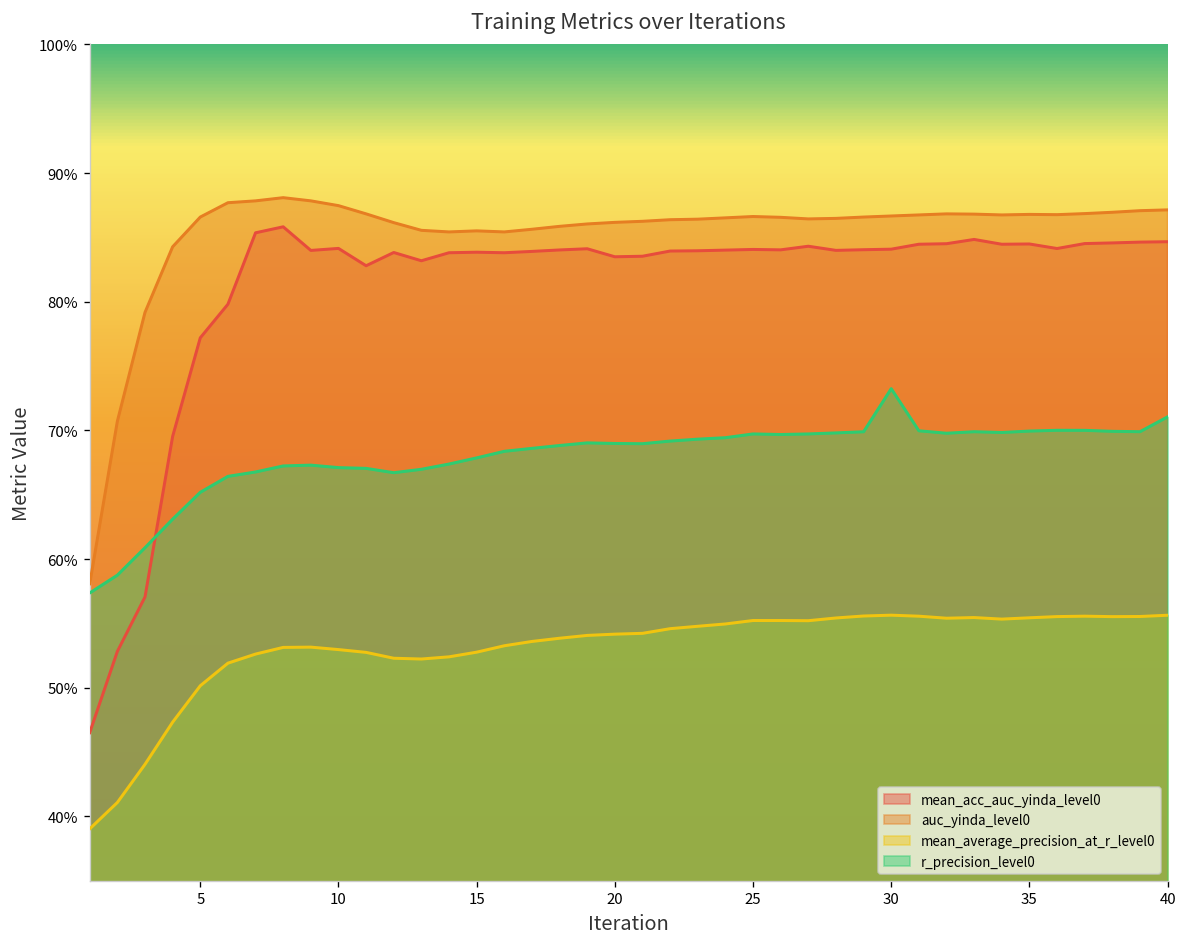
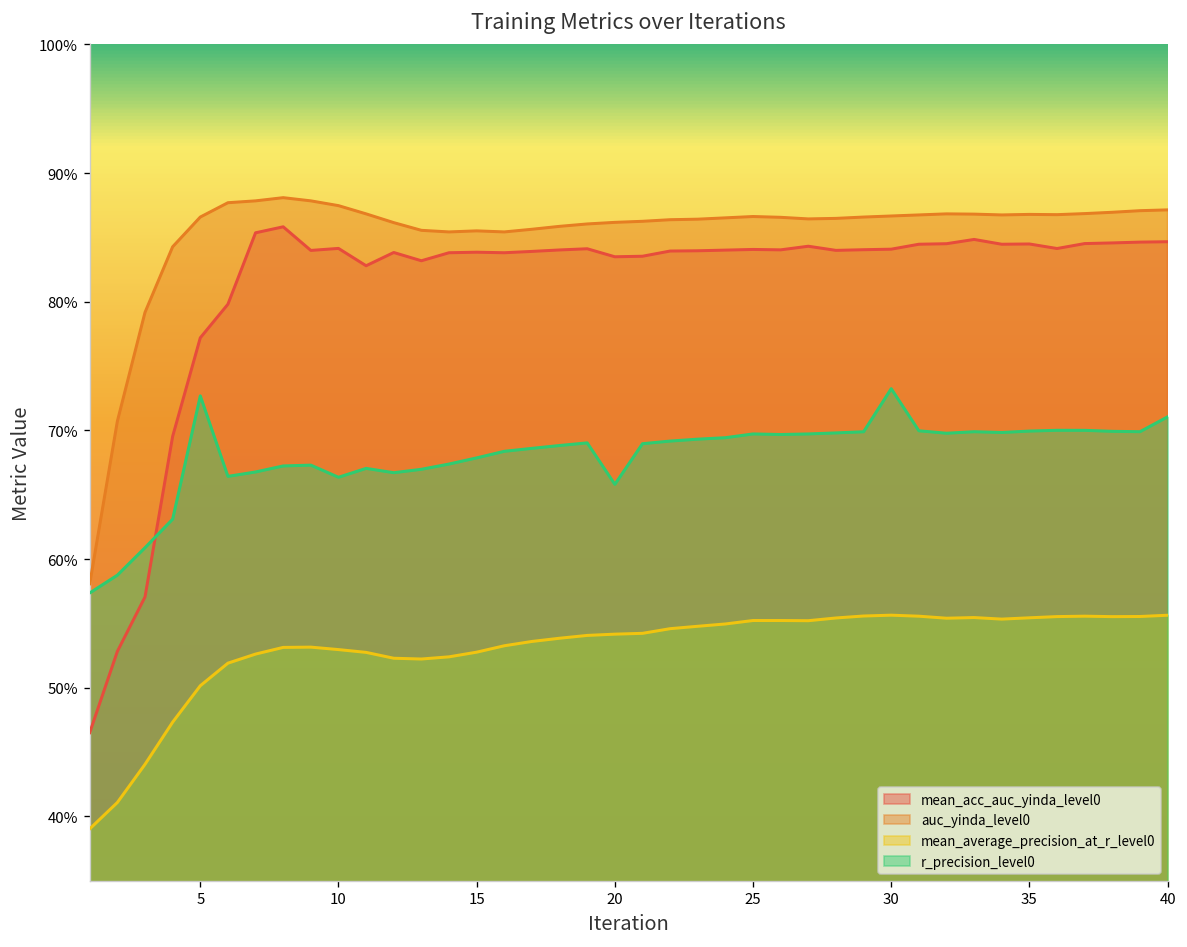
r_precision_level0, 5: 65.2% -> 72.7%
r_precision_level0, 10: 67.1% -> 66.4%
r_precision_level0, 20: 69.0% -> 65.8%
